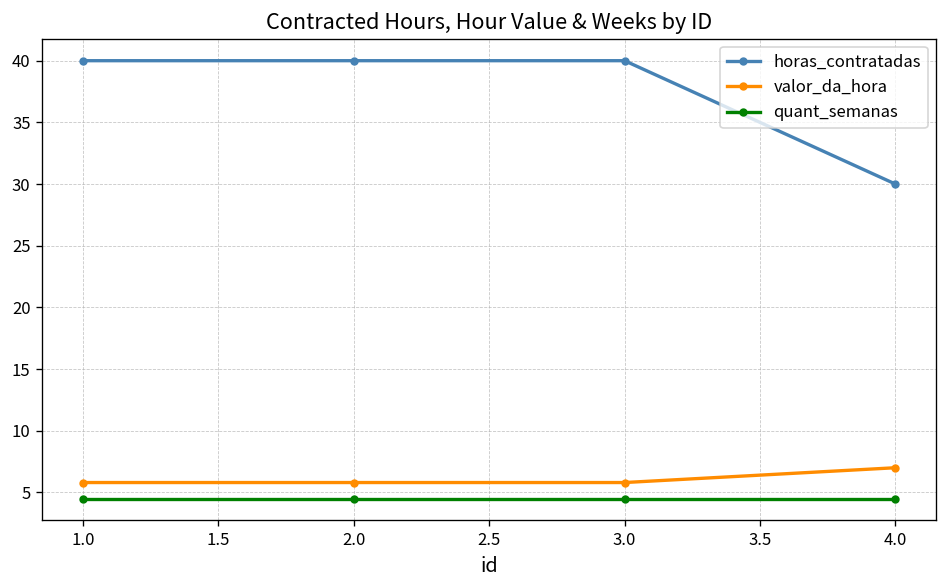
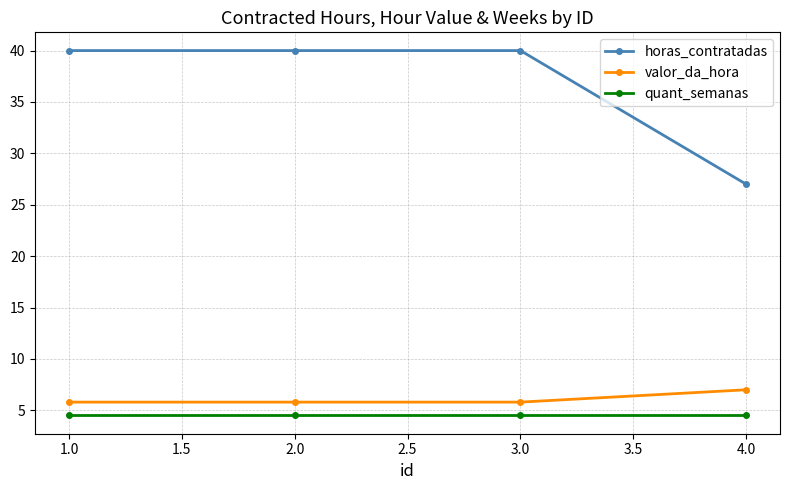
horas_contratadas, 4.0: 30 -> 27
